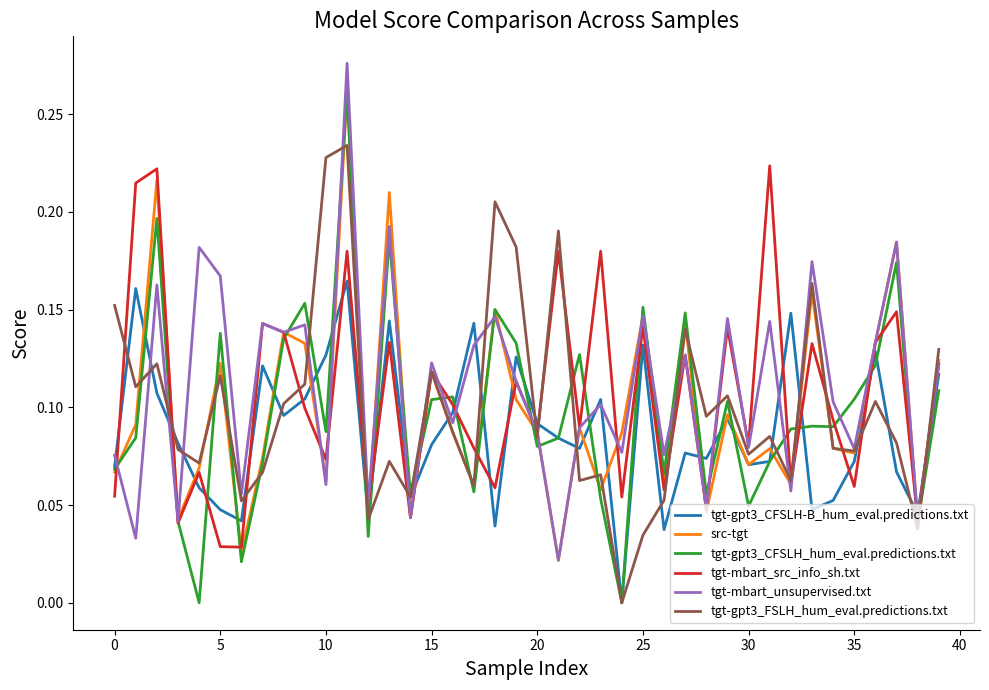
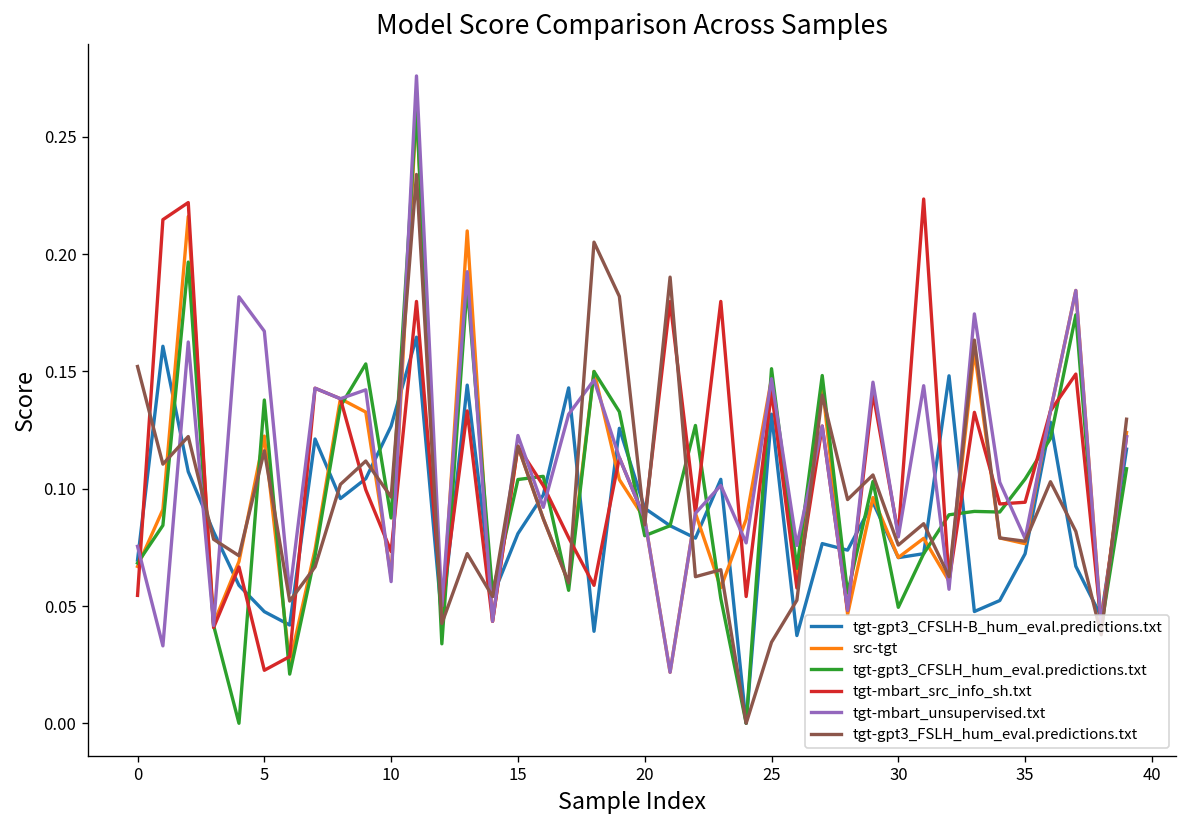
tgt-mbart_src_info_sh.txt, 5: 0.029 -> 0.023
tgt-gpt3_FSLH_hum_eval.predictions.txt, 10: 0.228 -> 0.096
tgt-mbart_src_info_sh.txt, 35: 0.059 -> 0.094
